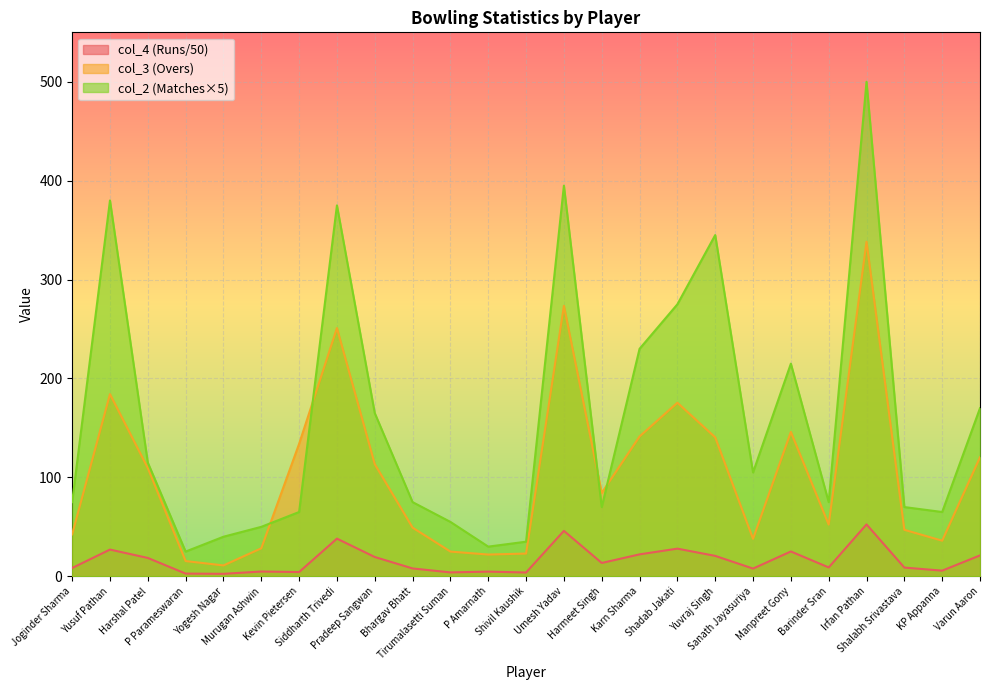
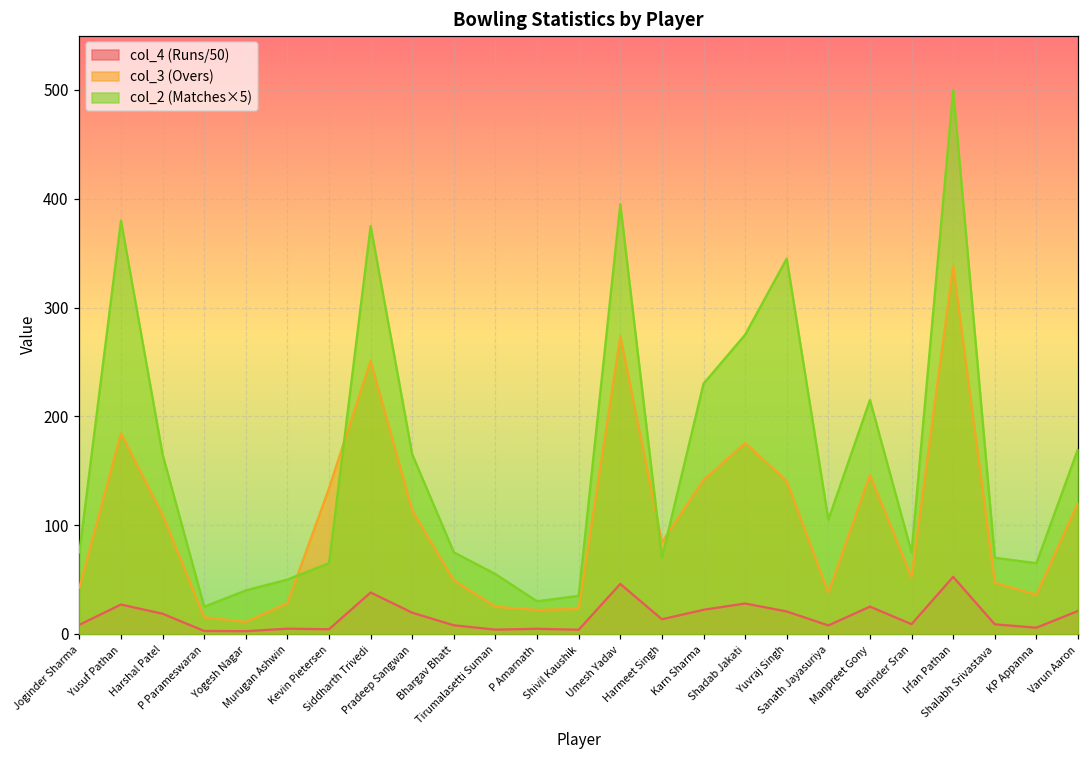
col_2 (Matches×5), Harshal Patel: 120 -> 170
